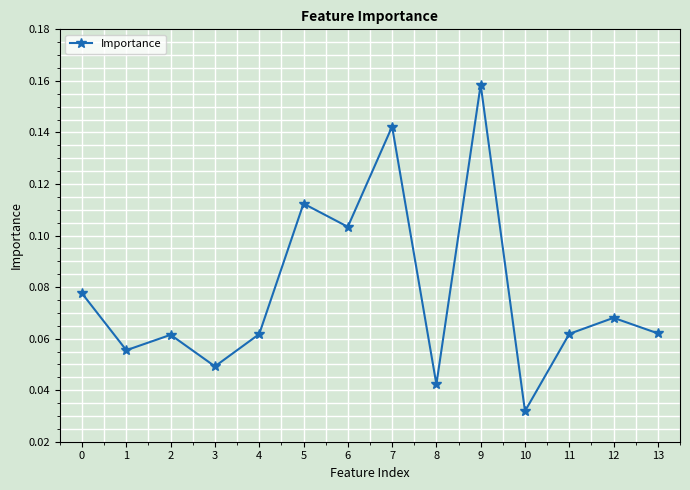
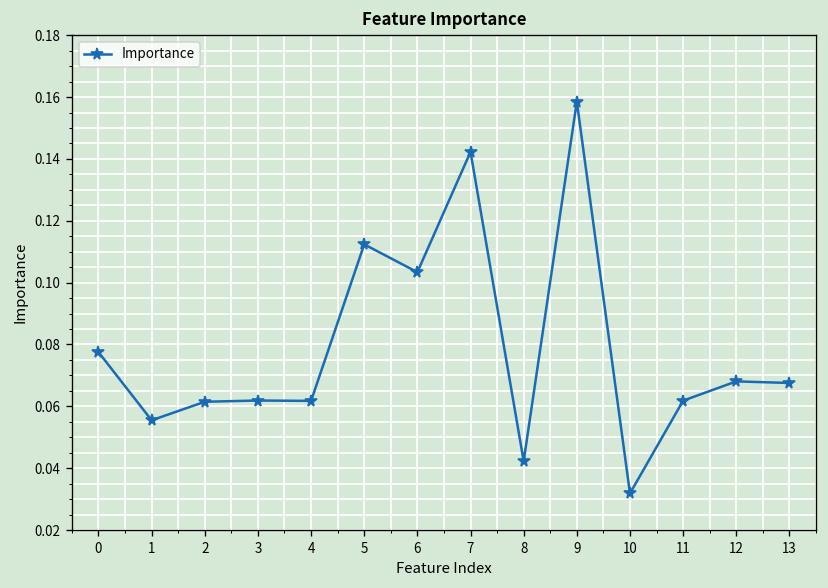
3: 0.049 -> 0.062
13: 0.062 -> 0.068
